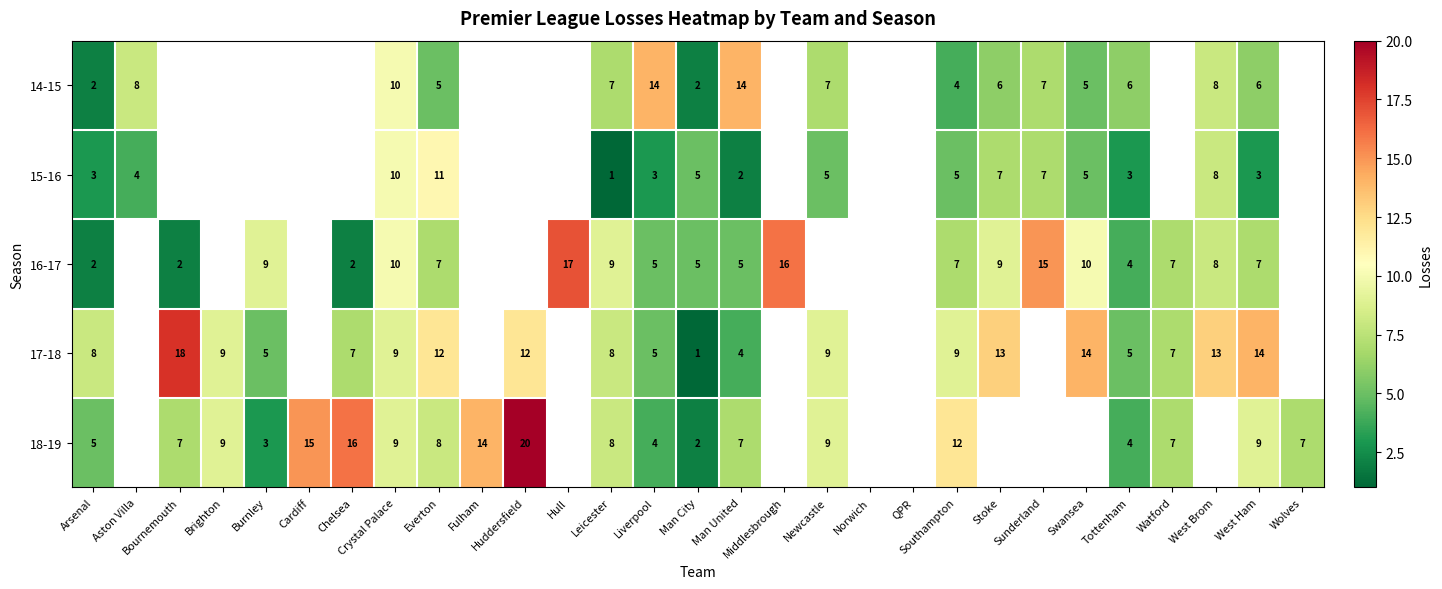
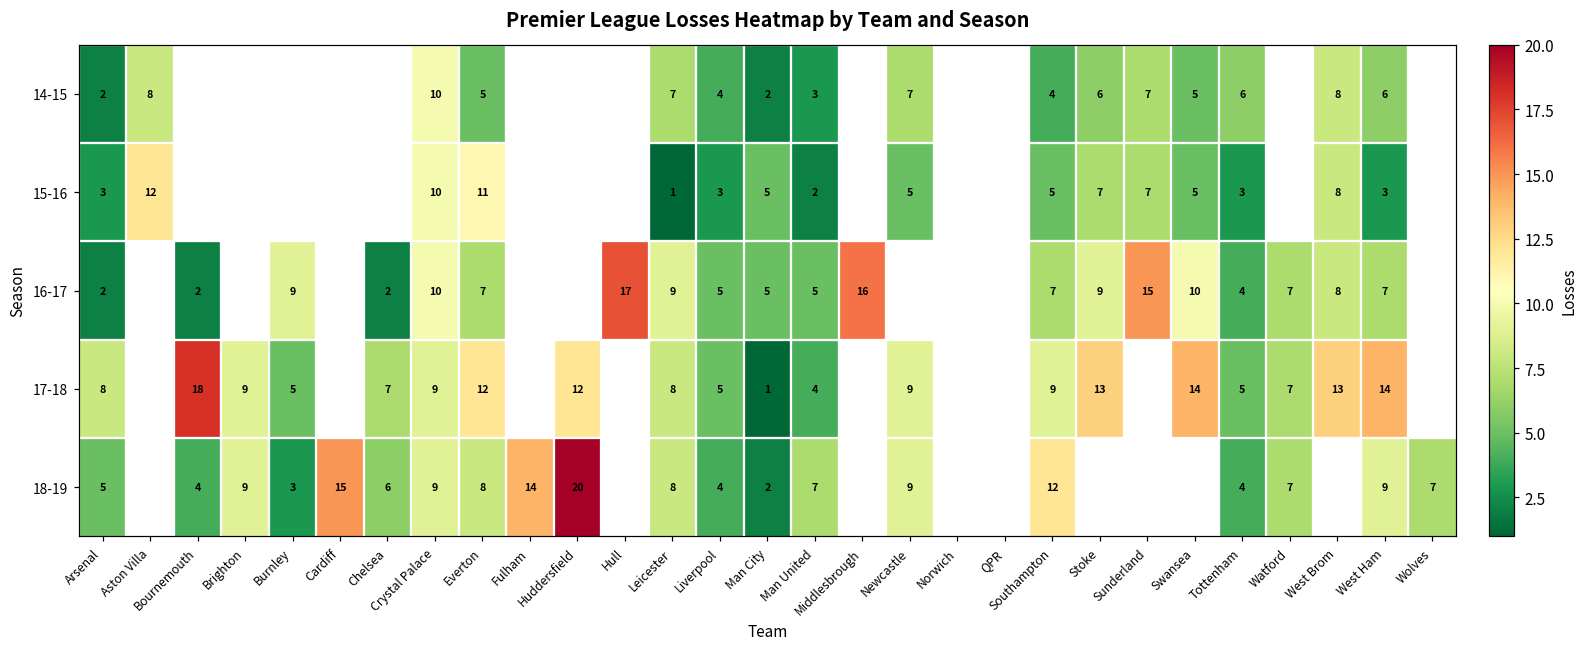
14-15, Liverpool: 14 -> 4
14-15, Man United: 14 -> 3
15-16, Aston Villa: 4 -> 12
18-19, Bournemouth: 7 -> 4
18-19, Chelsea: 16 -> 6
